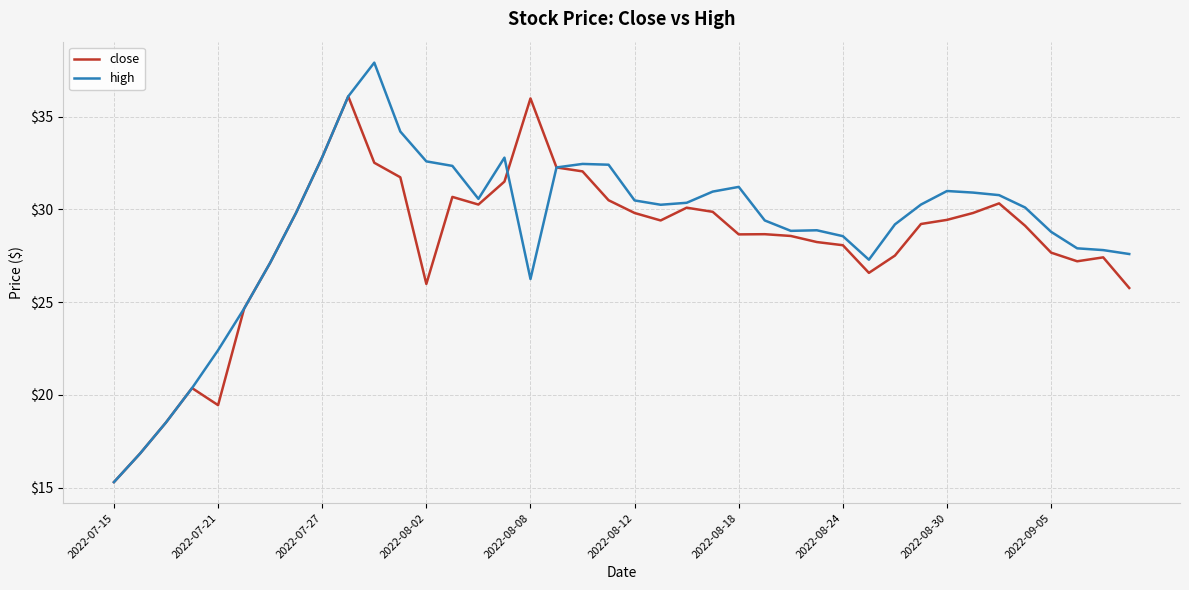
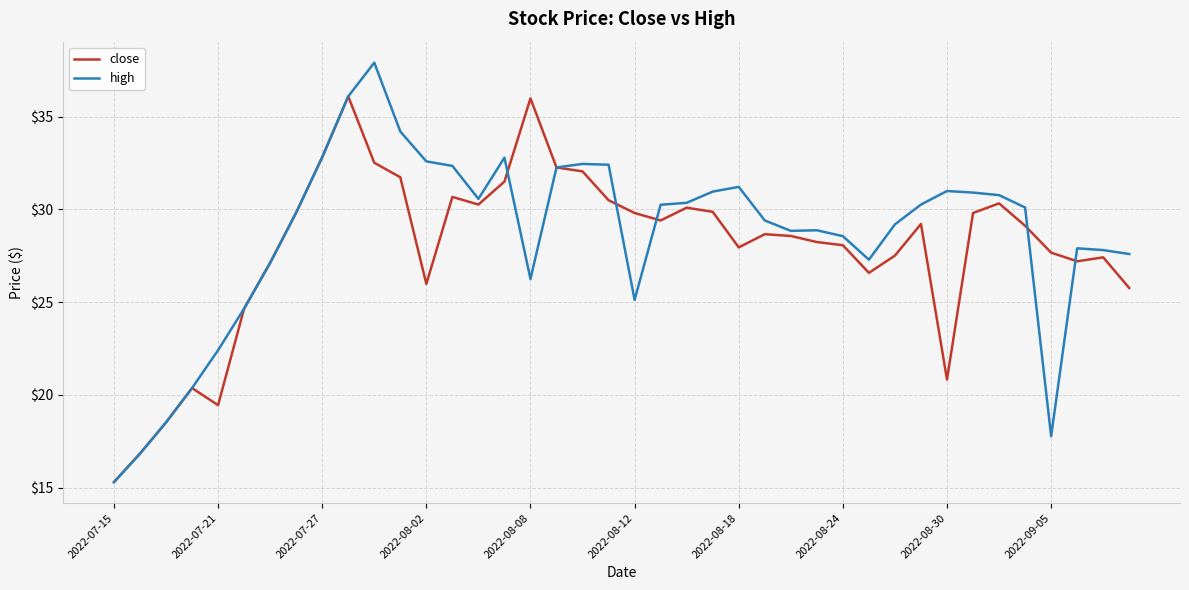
high, 2022-08-12: $30.5 -> $25.1
close, 2022-08-18: $28.6 -> $27.9
close, 2022-08-30: $29.4 -> $20.8
high, 2022-09-05: $28.8 -> $17.8
